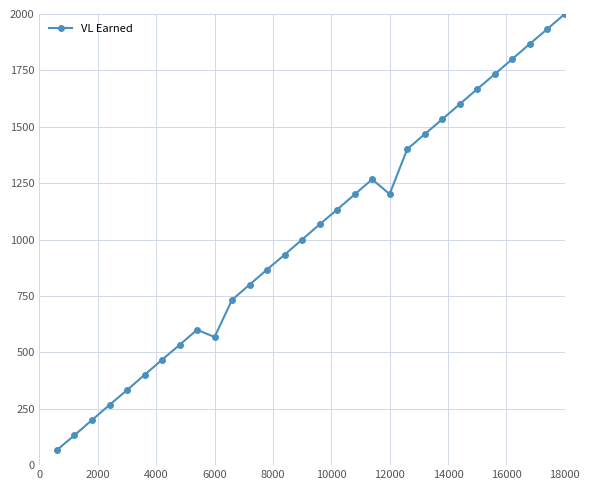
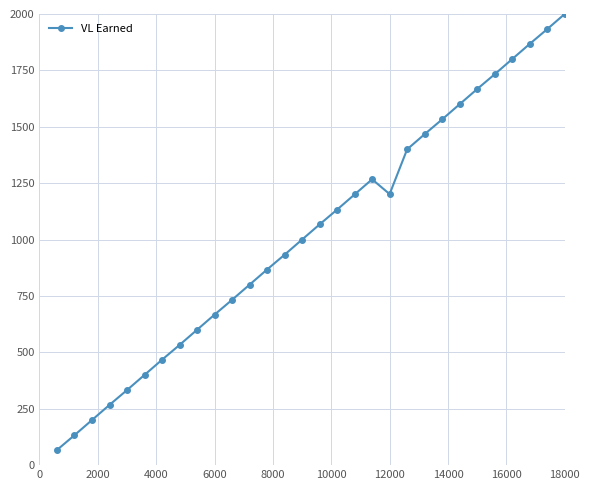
6000: 570 -> 670
